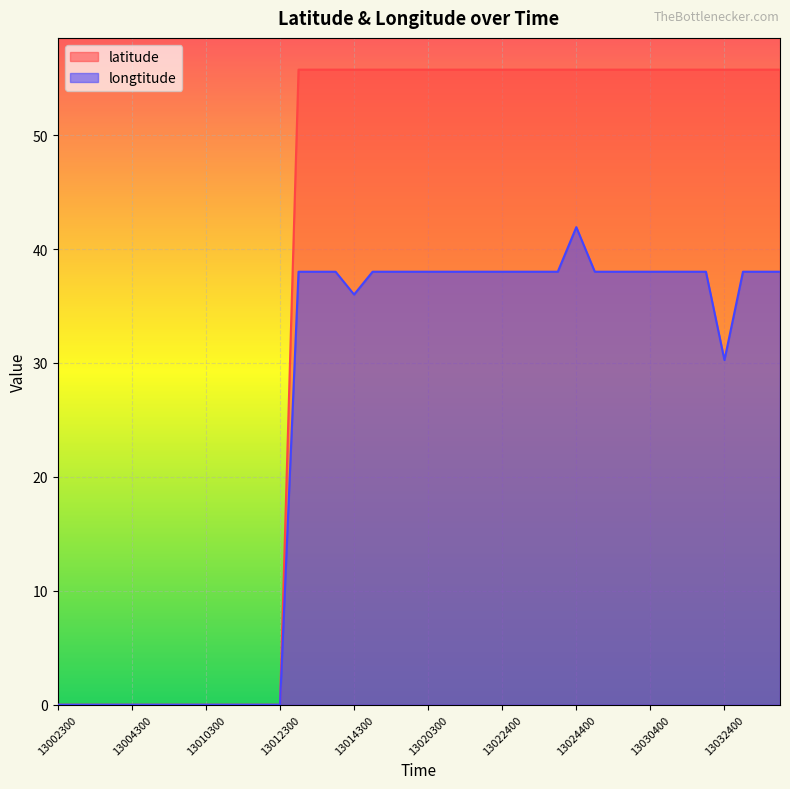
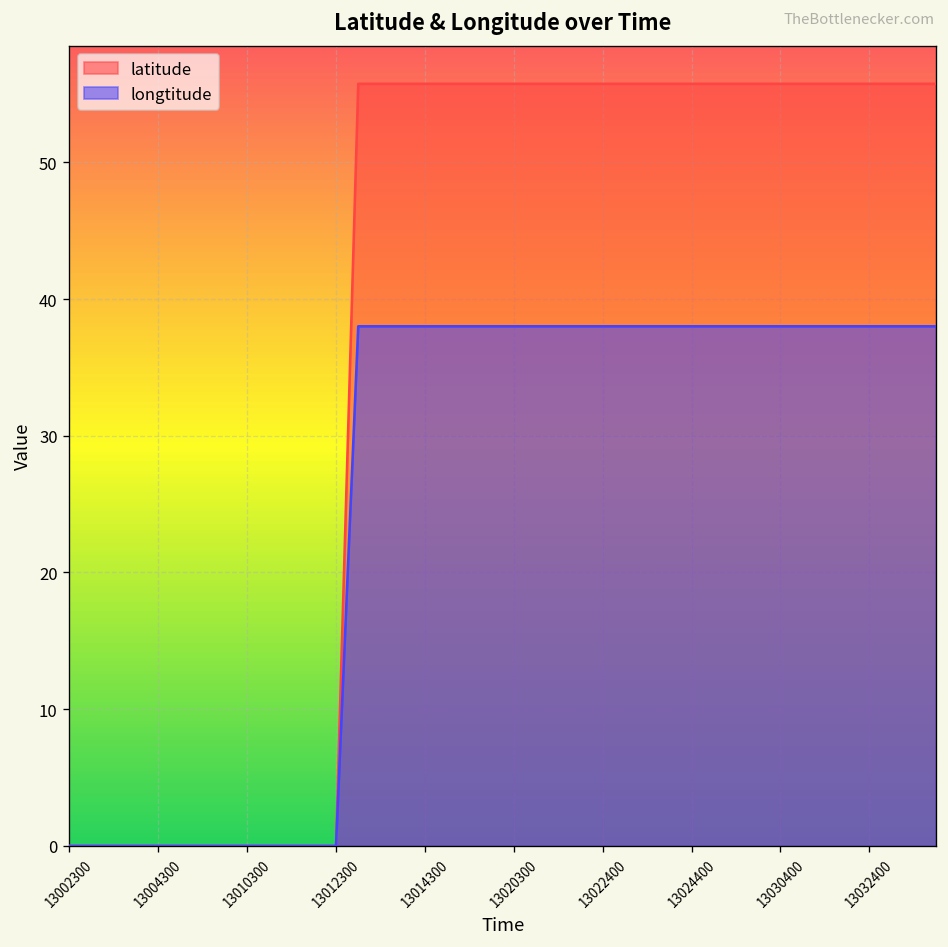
longtitude, 13014300: 36.0 -> 38.0
longtitude, 13024400: 41.9 -> 38.0
longtitude, 13032400: 30.3 -> 38.0
